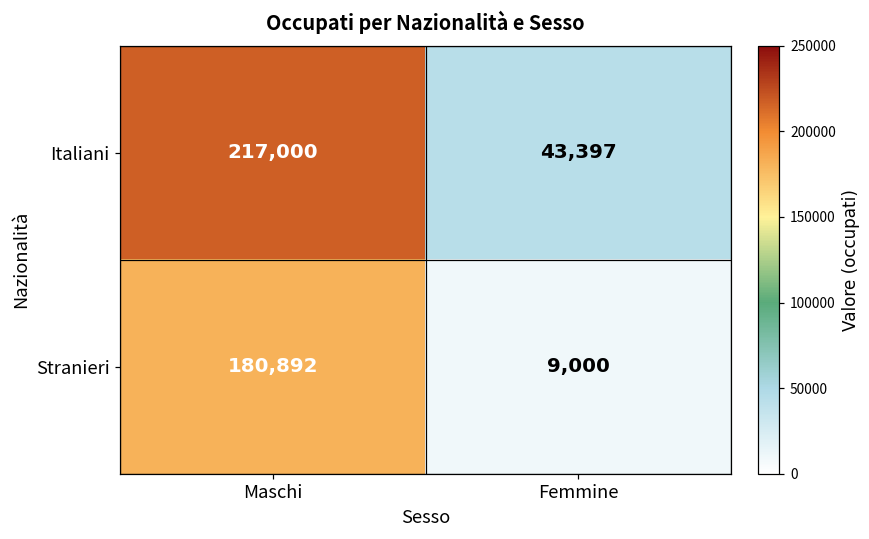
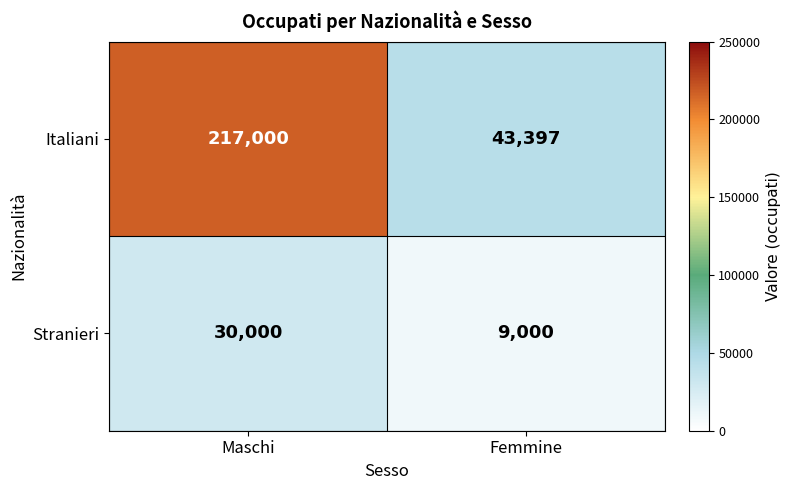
Stranieri, Maschi: 180,892 -> 30,000
